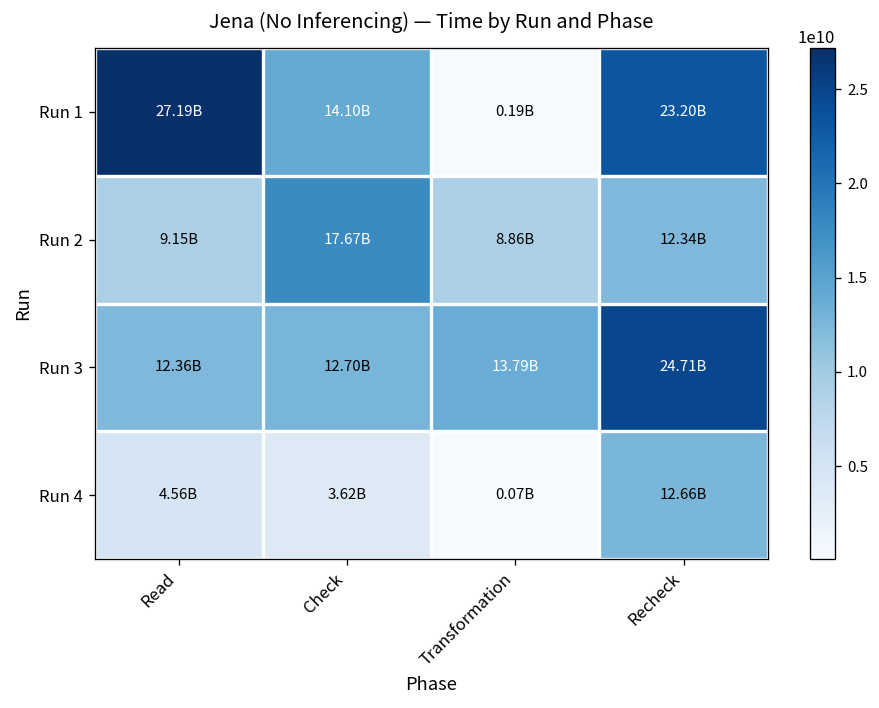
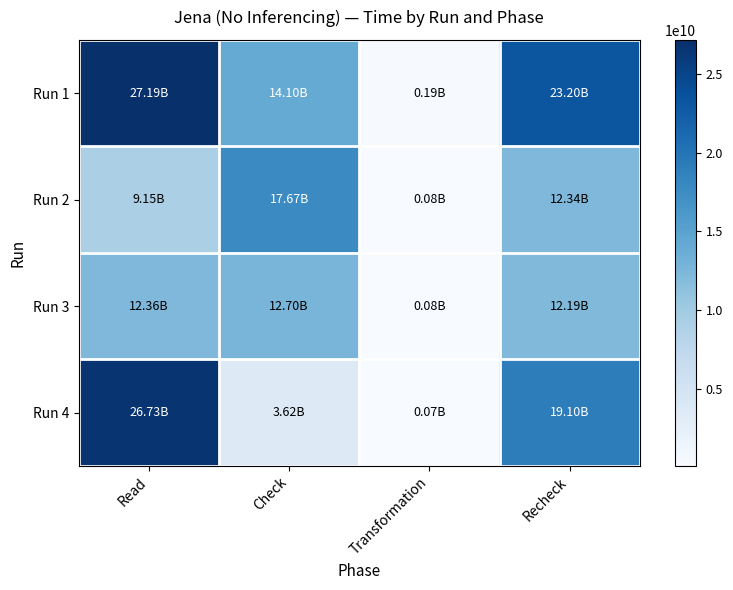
Run 2, Transformation: 8.86B -> 0.08B
Run 3, Transformation: 13.79B -> 0.08B
Run 3, Recheck: 24.71B -> 12.19B
Run 4, Read: 4.56B -> 26.73B
Run 4, Recheck: 12.66B -> 19.10B
